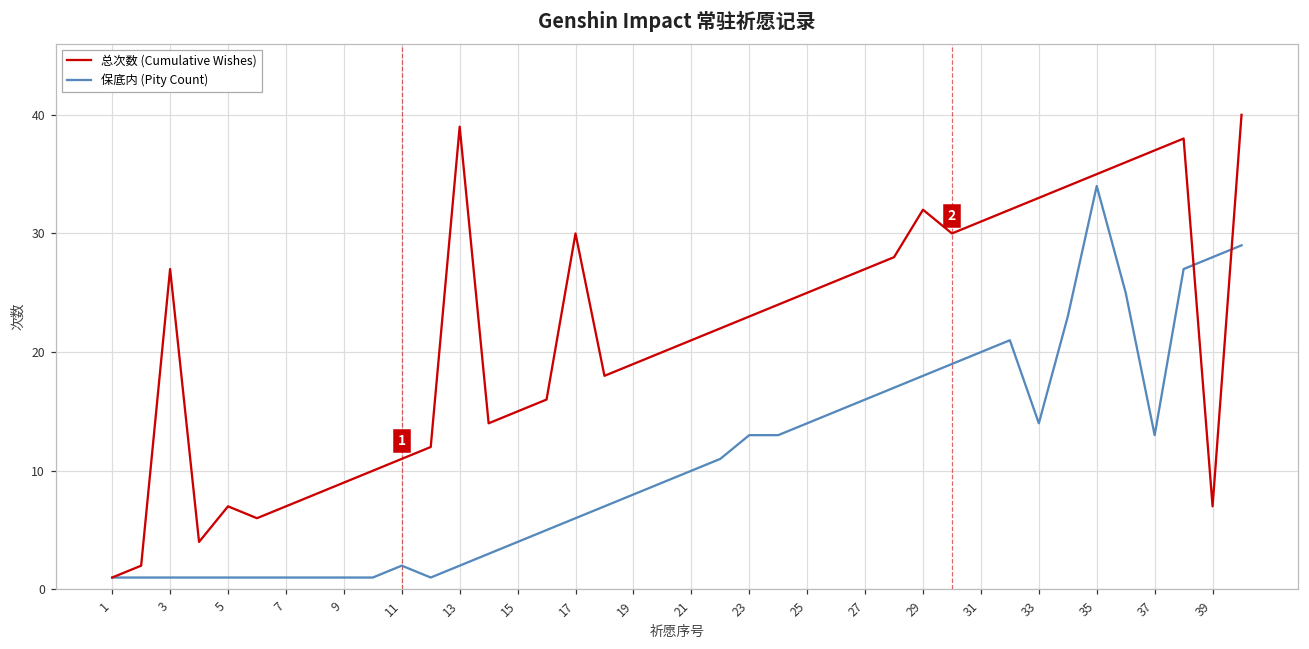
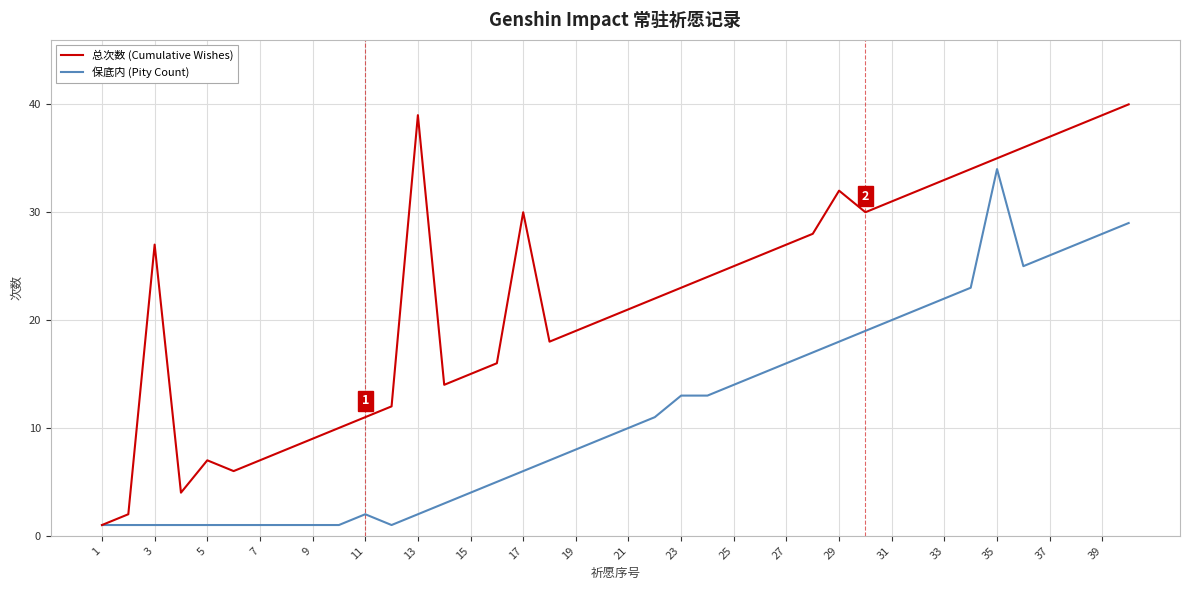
保底内 (Pity Count), 33: 14 -> 22
保底内 (Pity Count), 37: 13 -> 26
总次数 (Cumulative Wishes), 39: 7 -> 39
